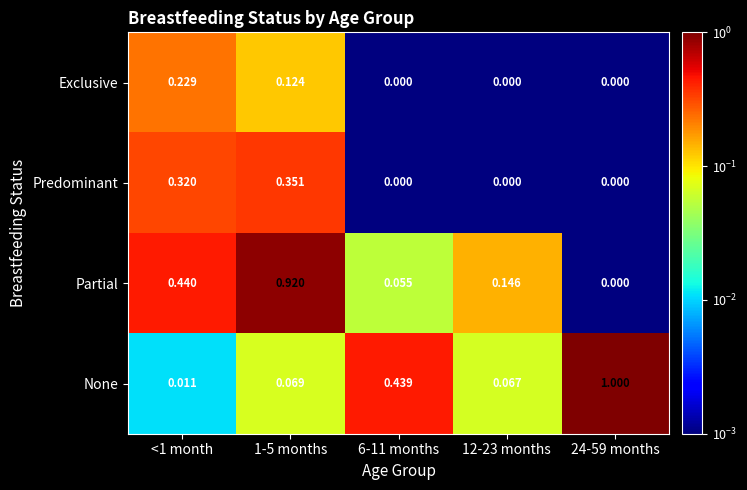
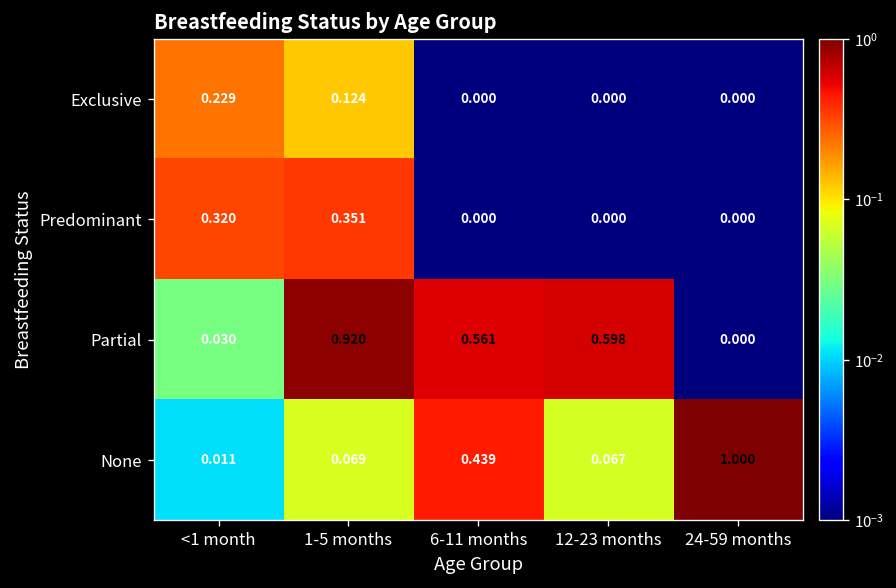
Partial, <1 month: 0.440 -> 0.030
Partial, 6-11 months: 0.055 -> 0.561
Partial, 12-23 months: 0.146 -> 0.598
